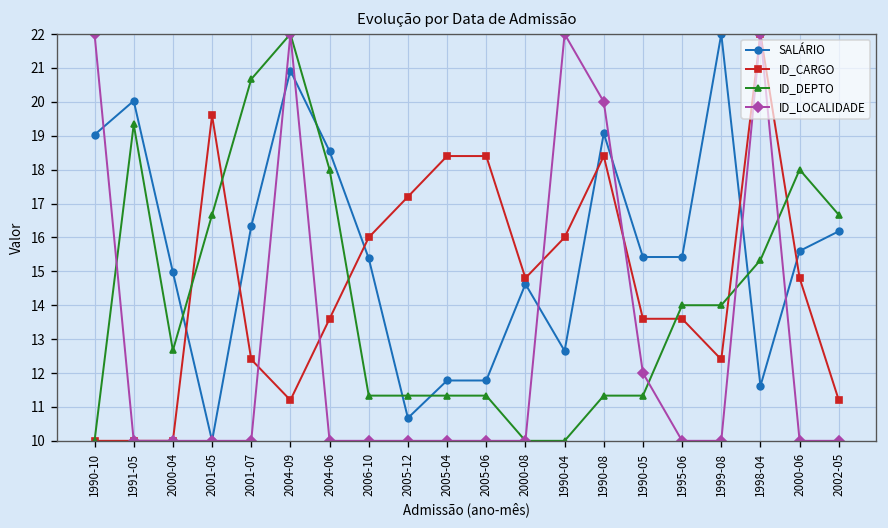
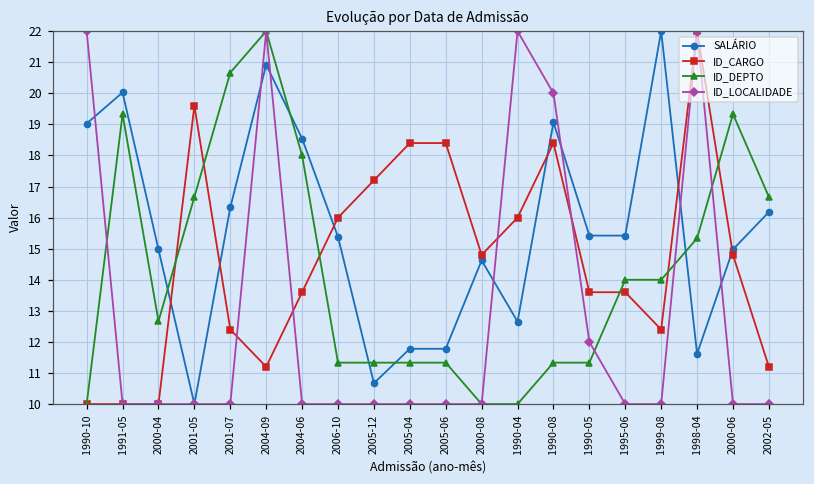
SALÁRIO, 2000-06: 15.6 -> 15.0
ID_DEPTO, 2000-06: 18.0 -> 19.3
